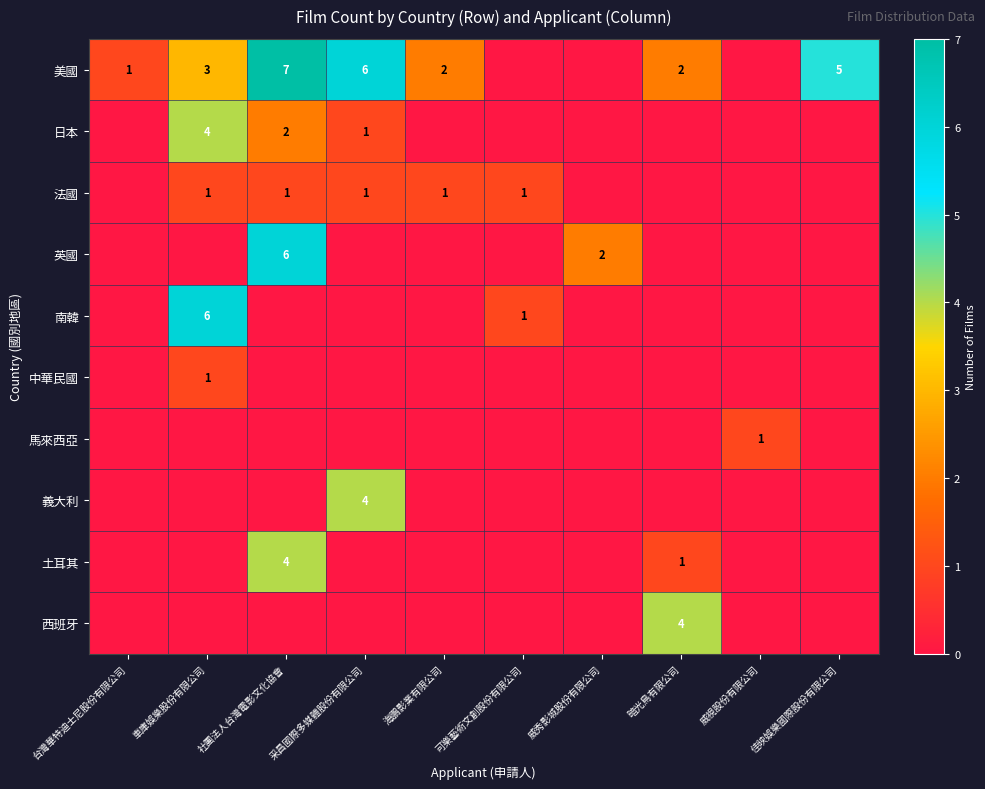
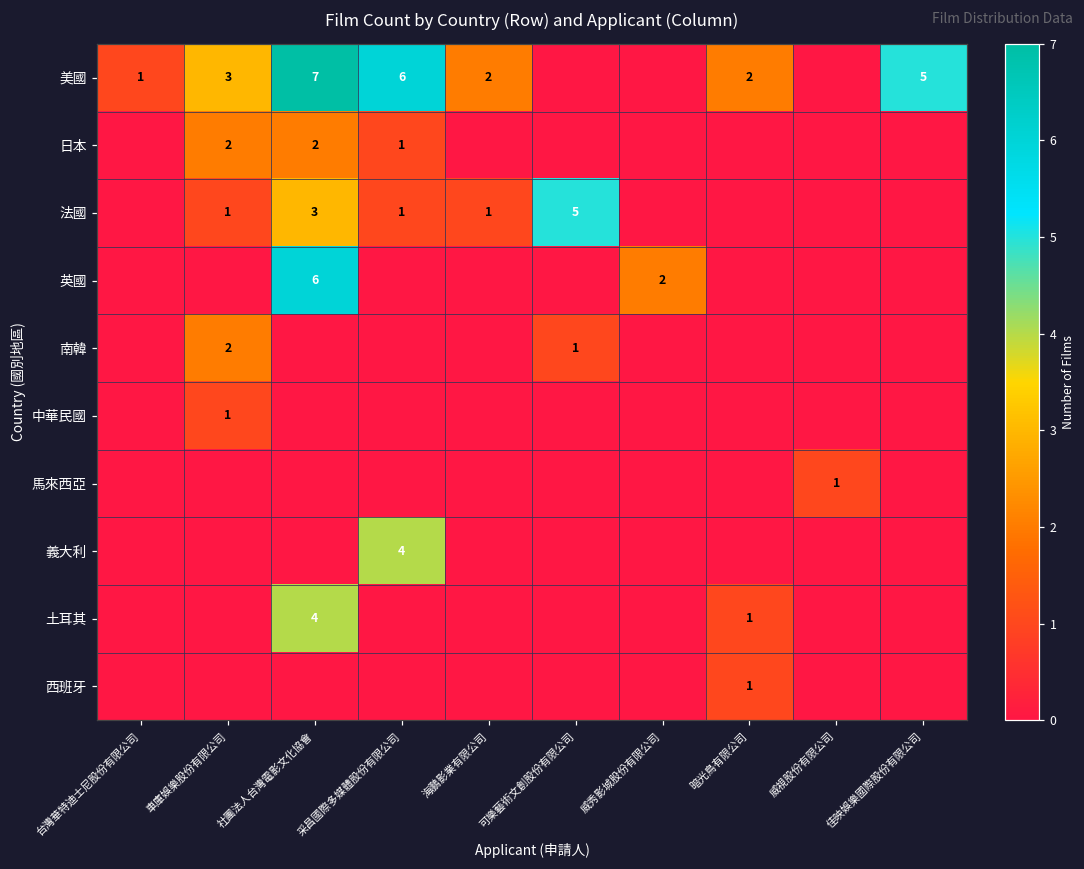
日本, 車庫娛樂股份有限公司: 4 -> 2
法國, 社團法人台灣電影文化協會: 1 -> 3
法國, 可樂藝術文創股份有限公司: 1 -> 5
南韓, 車庫娛樂股份有限公司: 6 -> 2
西班牙, 暗光鳥有限公司: 4 -> 1
